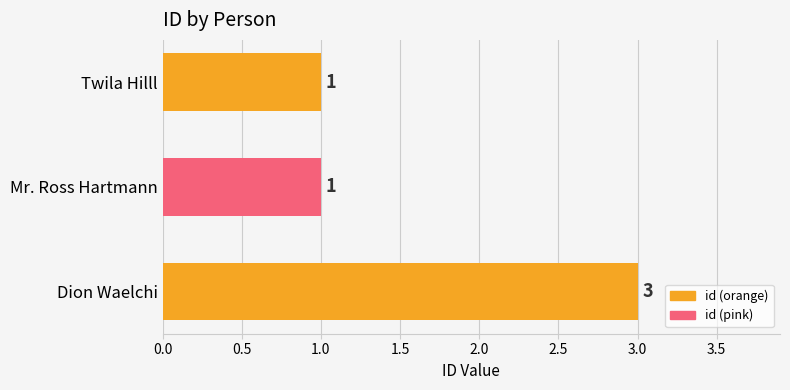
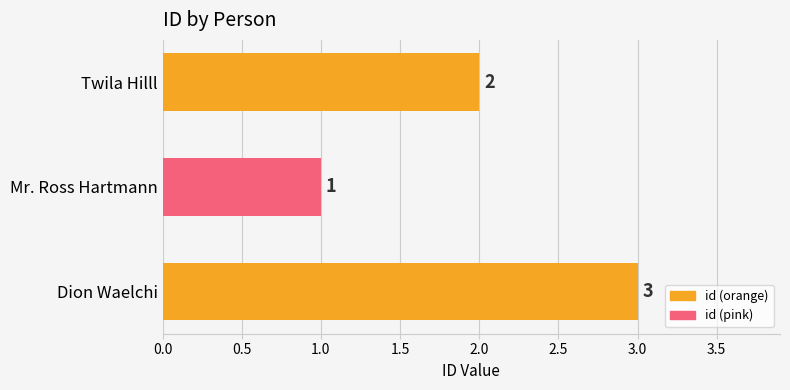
Twila Hilll: 1 -> 2
